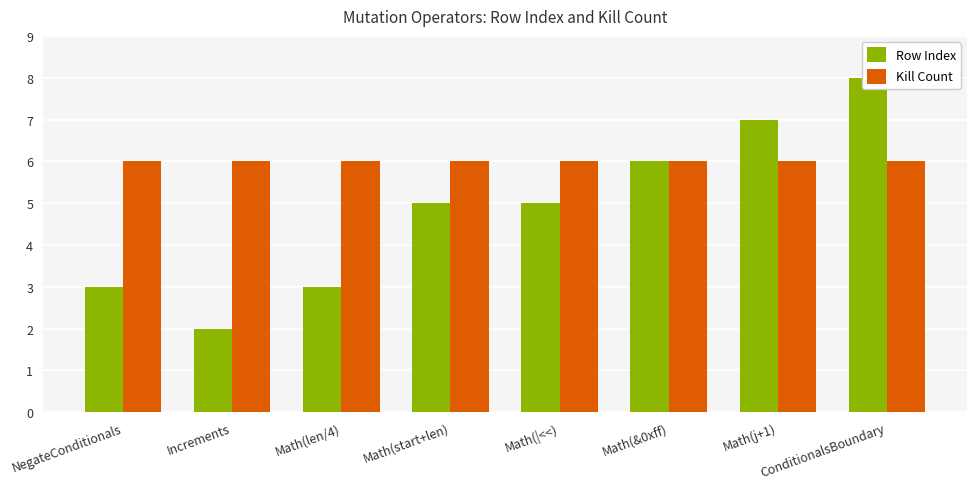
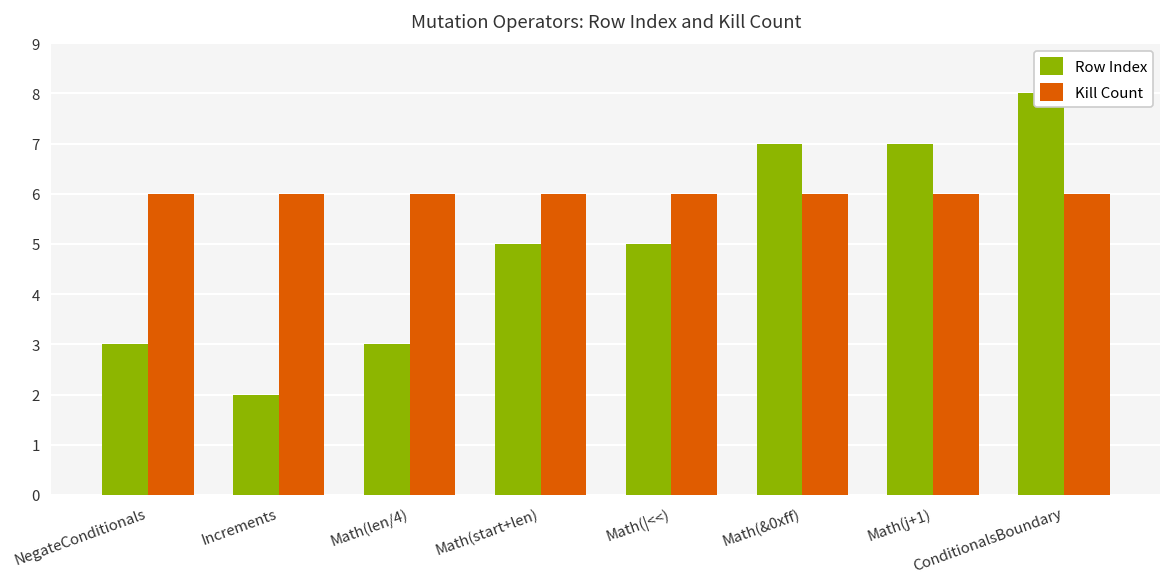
Row Index, Math(&0xff): 6 -> 7
